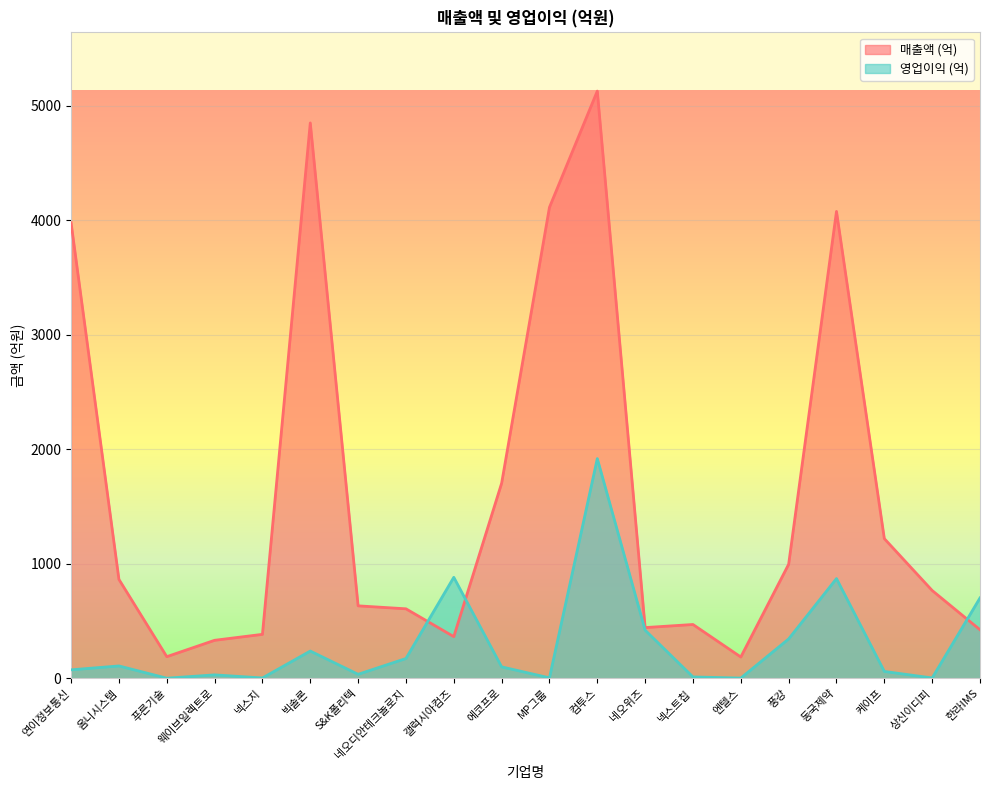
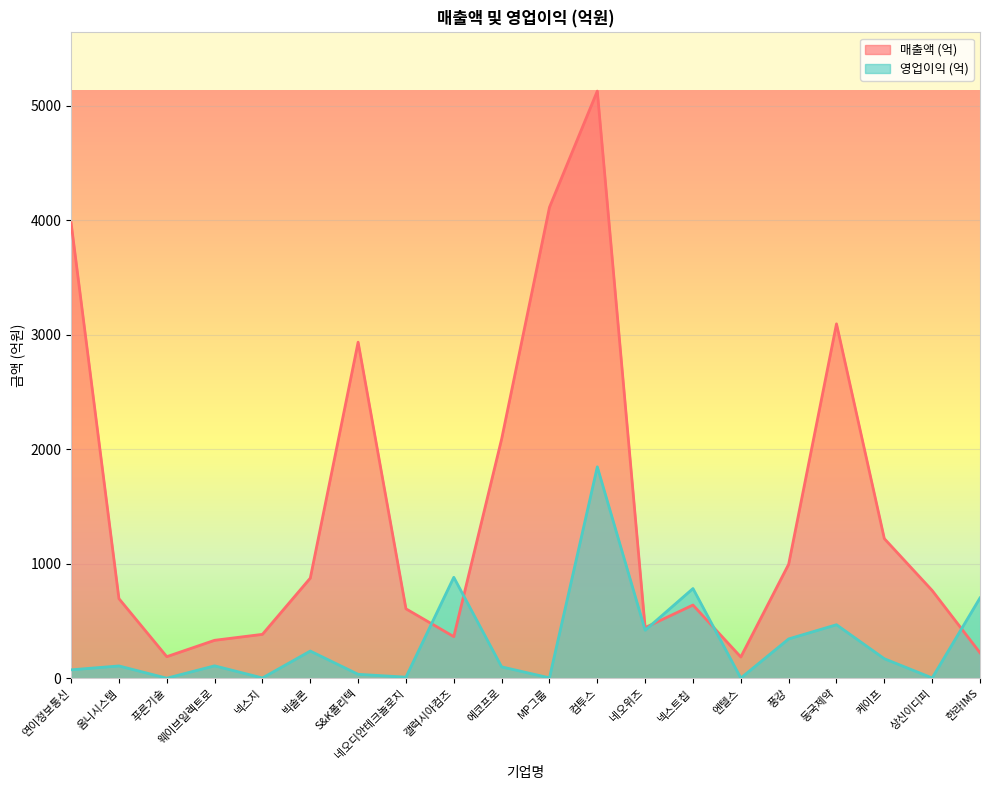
매출액 (억), 옴니시스템: 870 -> 700
영업이익 (억), 웨이브일렉트로: 30 -> 110
매출액 (억), 빅솔론: 4850 -> 880
매출액 (억), S&K폴리텍: 630 -> 2940
영업이익 (억), 네오디안테크놀로지: 170 -> 10
매출액 (억), 에코프로: 1710 -> 2090
영업이익 (억), 컴투스: 1920 -> 1850
매출액 (억), 넥스트칩: 470 -> 640
영업이익 (억), 넥스트칩: 10 -> 790
매출액 (억), 동국제약: 4080 -> 3100
영업이익 (억), 동국제약: 870 -> 470
영업이익 (억), 케이프: 60 -> 170
매출액 (억), 한라IMS: 430 -> 220
